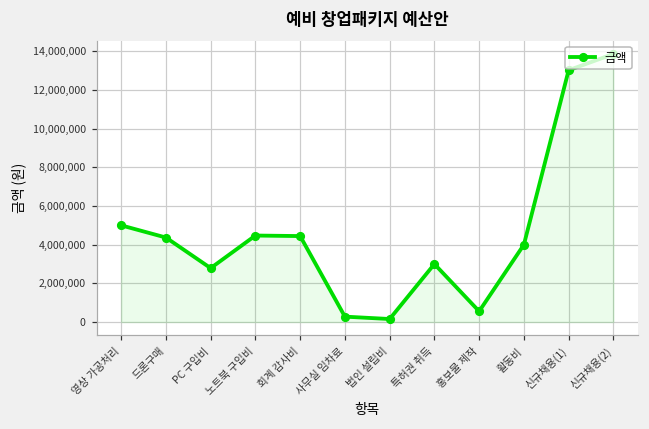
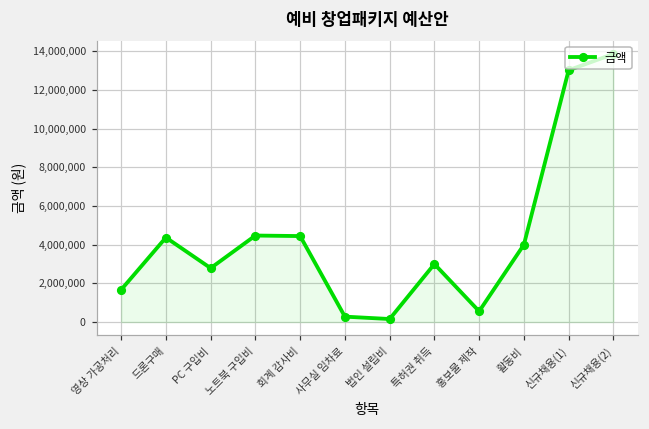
영상 가공처리: 5,000,000 -> 1,700,000
